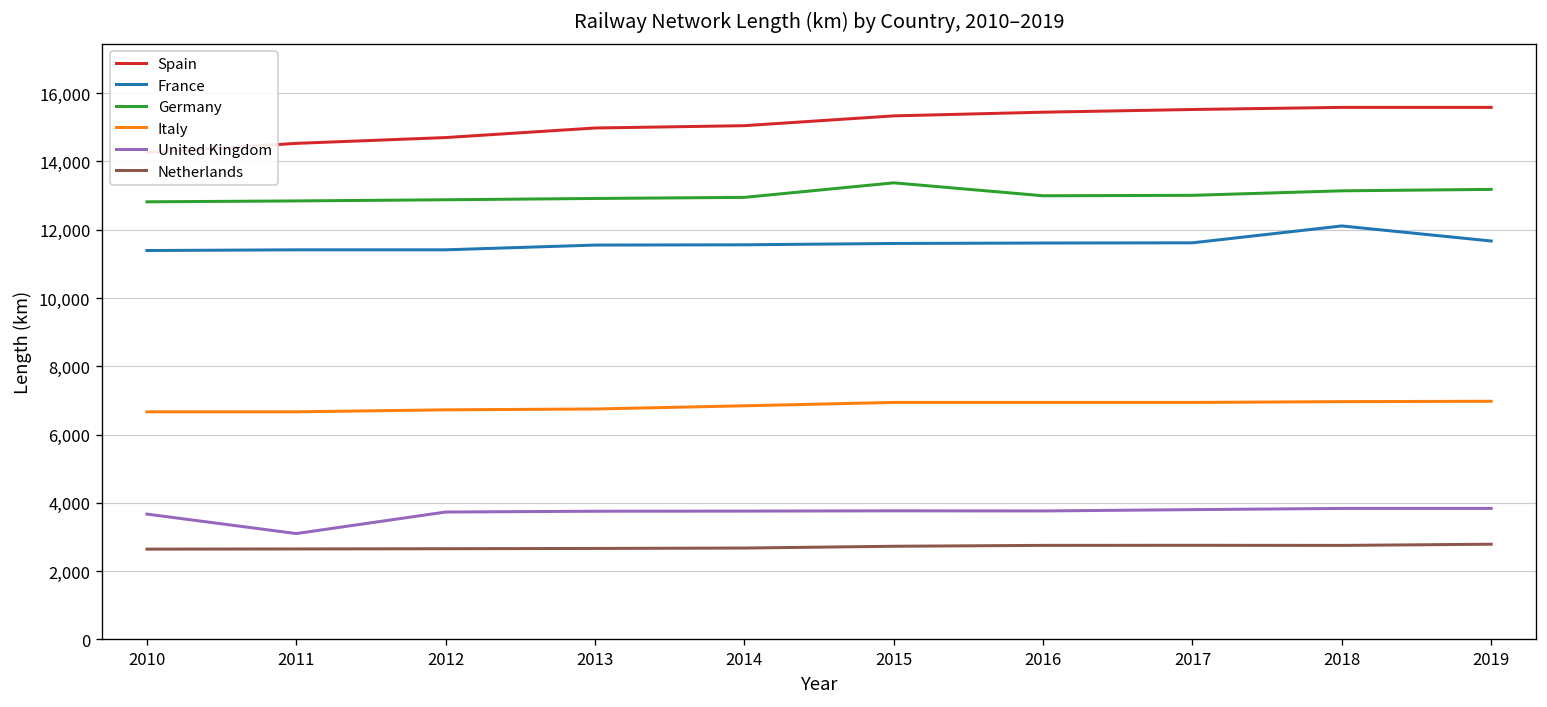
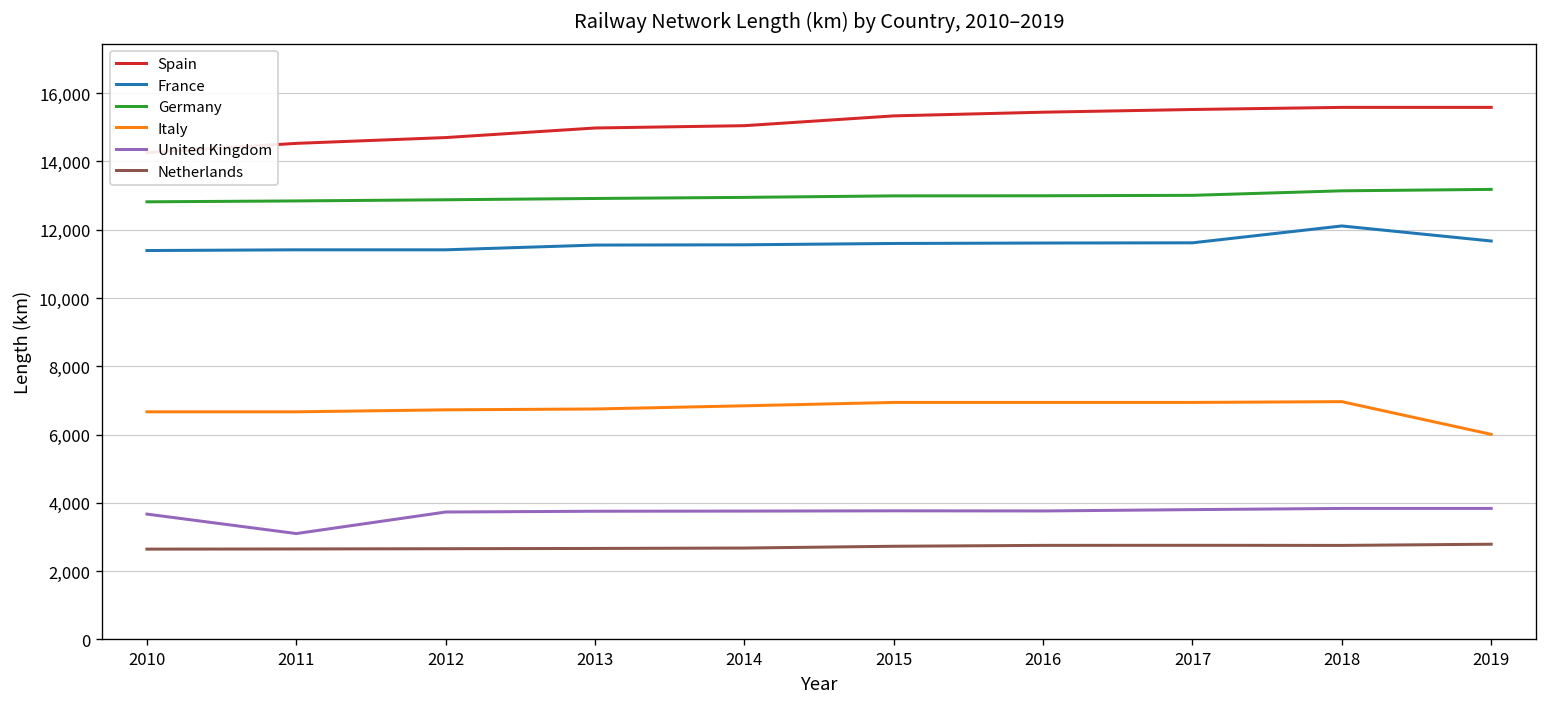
Germany, 2015: 13,400 -> 13,000
Italy, 2019: 7,000 -> 6,000
